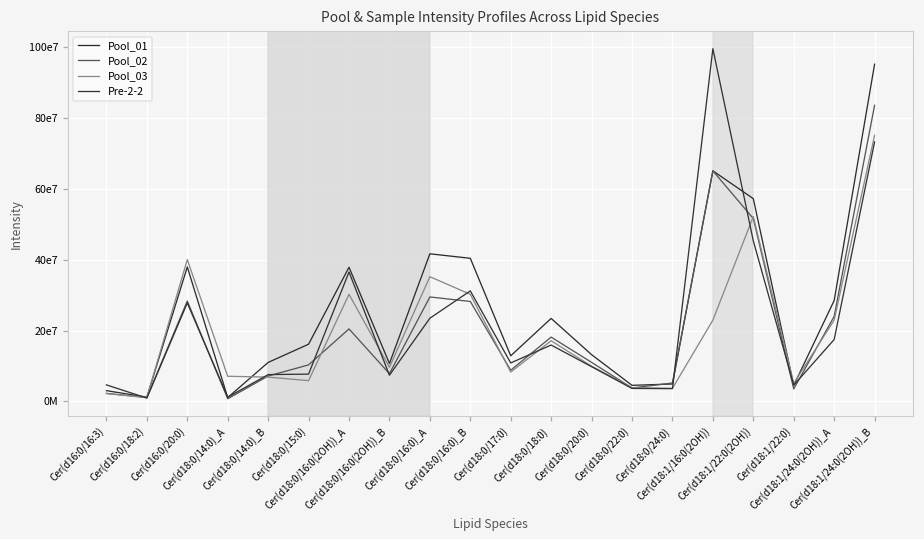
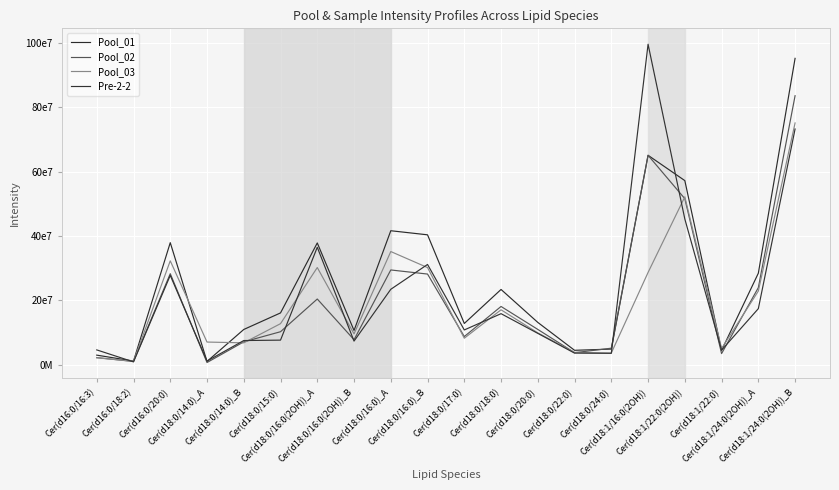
Pool_03, Cer(d16:0/20:0): 400000000 -> 320000000
Pool_03, Cer(d18:0/15:0): 60000000 -> 130000000
Pool_03, Cer(d18:1/16:0(2OH)): 230000000 -> 290000000
